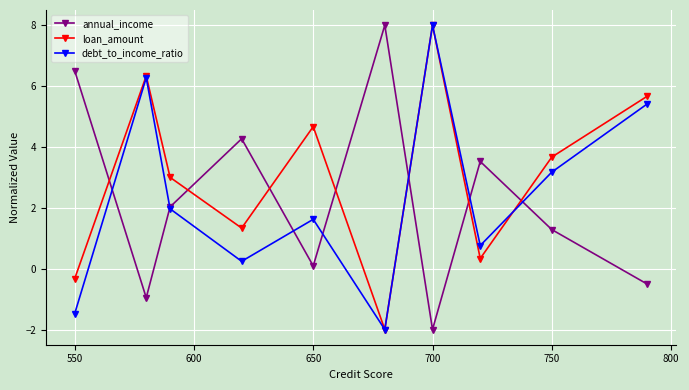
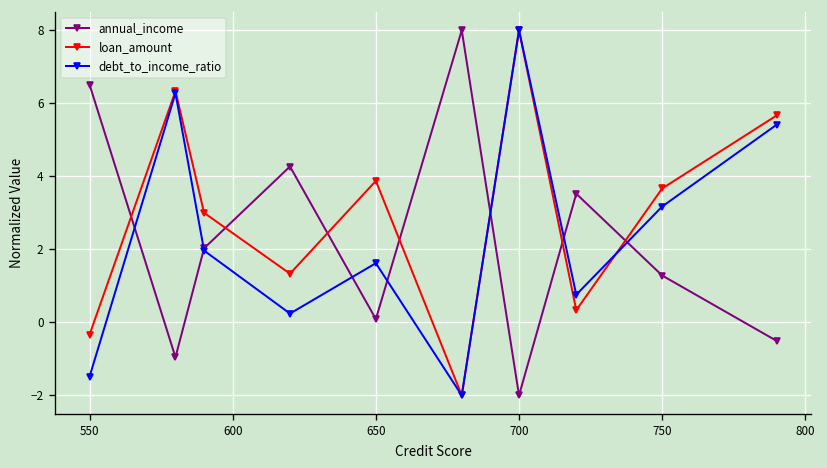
loan_amount, 650: 4.7 -> 3.9
